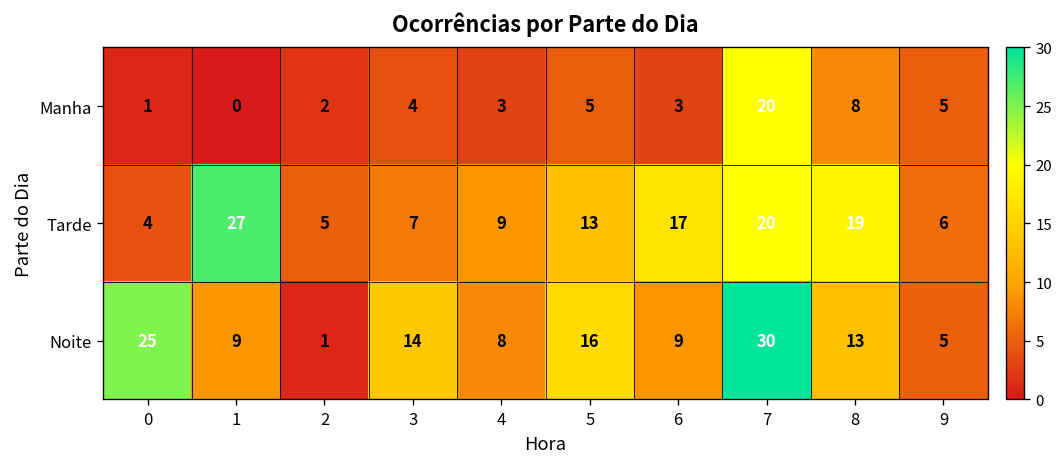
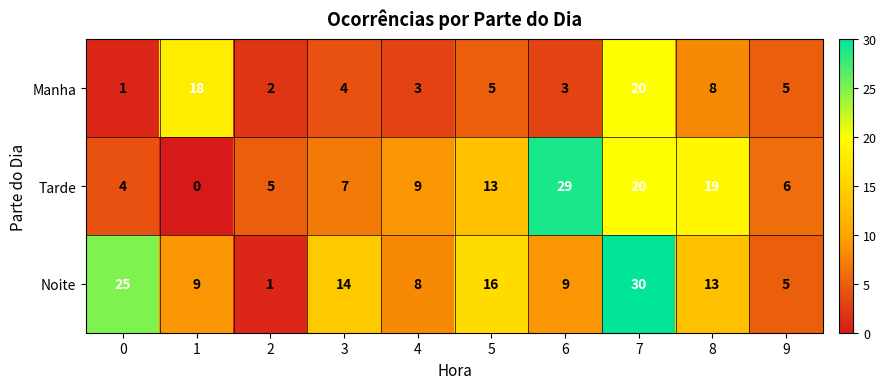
Manha, 1: 0 -> 18
Tarde, 1: 27 -> 0
Tarde, 6: 17 -> 29
